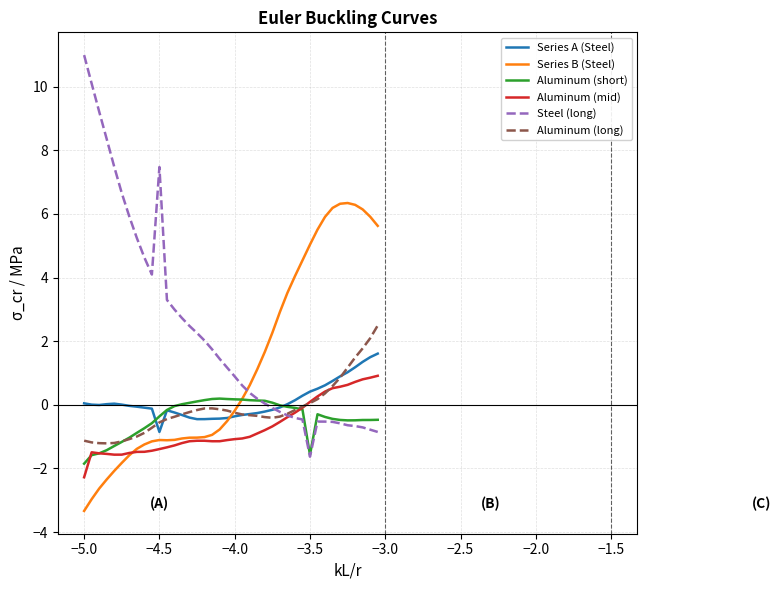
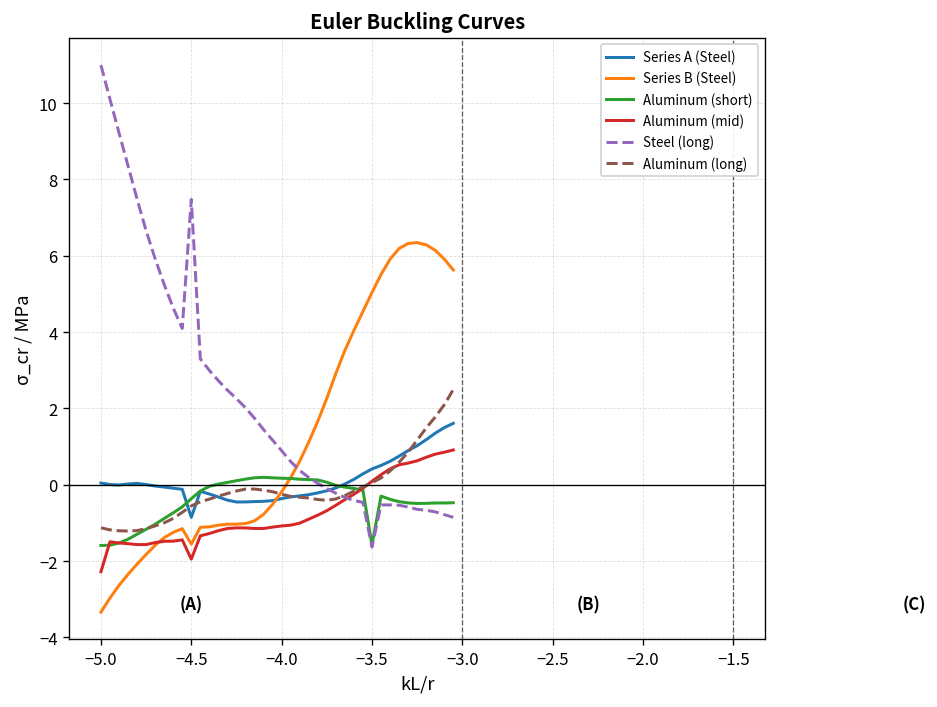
Aluminum (short), −5.0: -1.9 -> -1.6
Series B (Steel), −4.5: -1.1 -> -1.6
Aluminum (mid), −4.5: -1.4 -> -1.9
